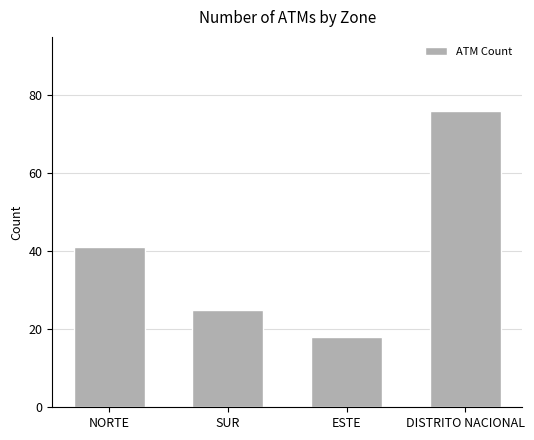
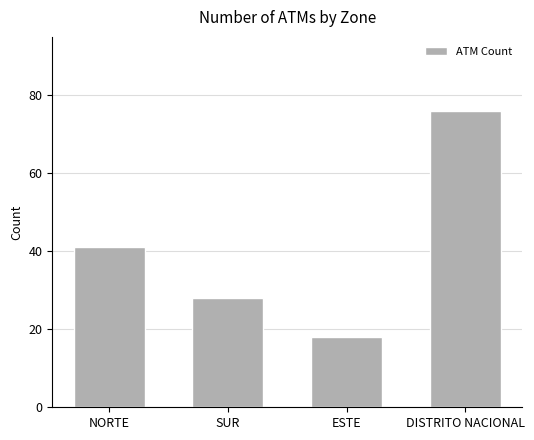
SUR: 25 -> 28
